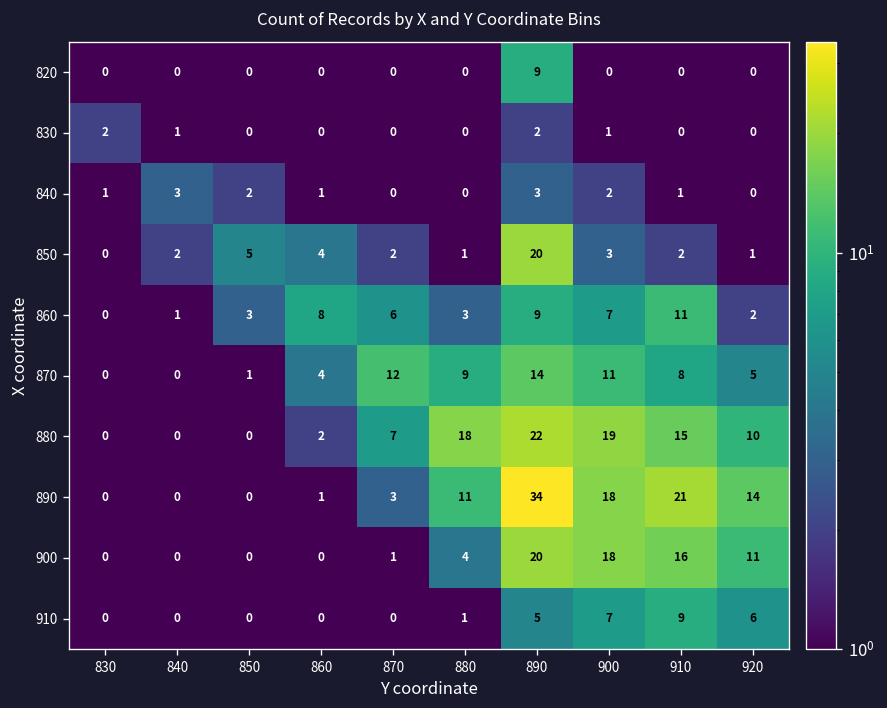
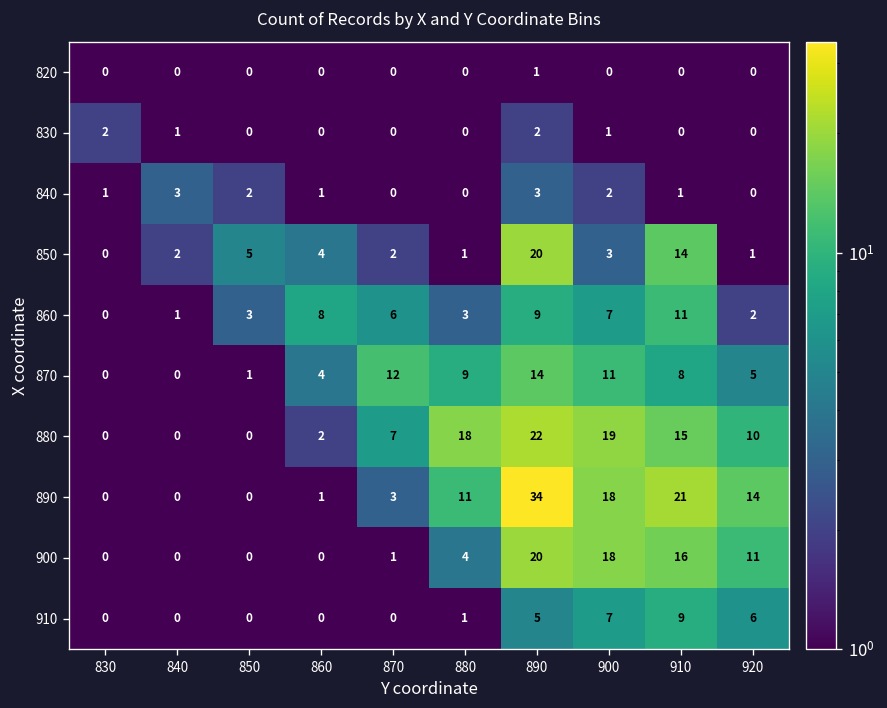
820, 890: 9 -> 1
850, 910: 2 -> 14
